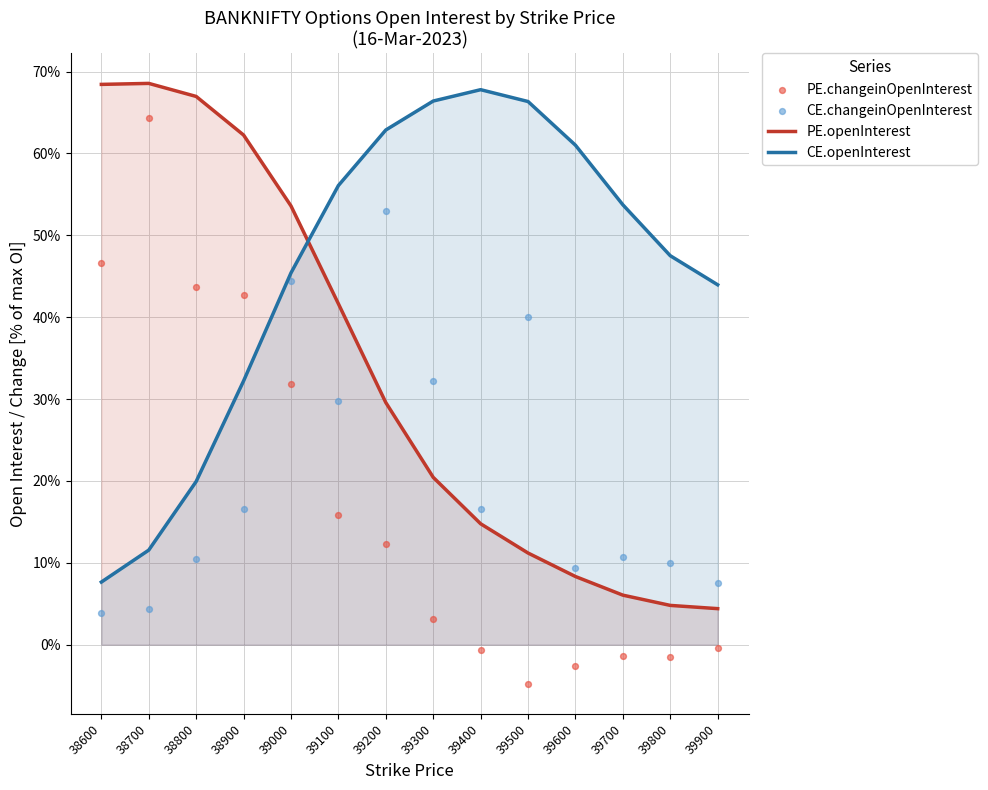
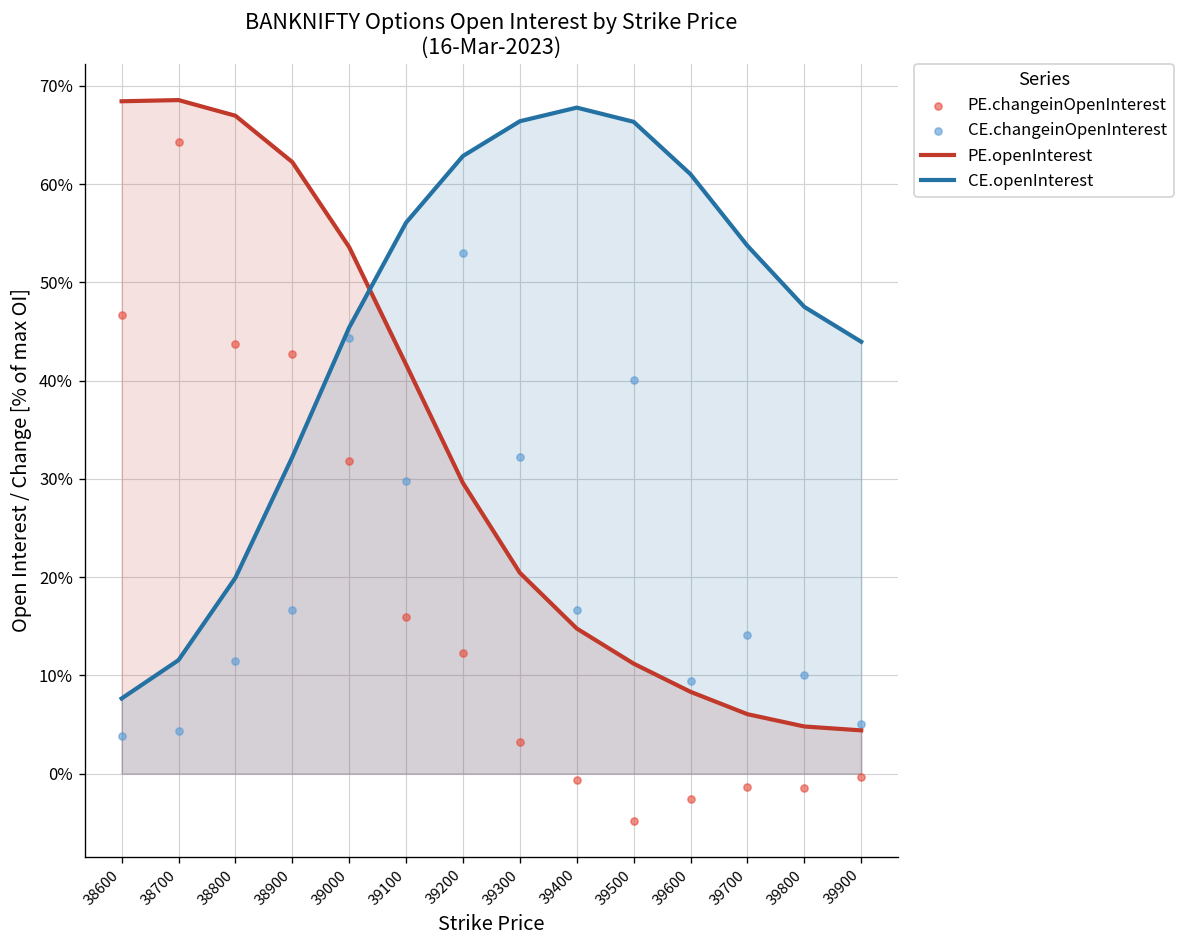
CE.changeinOpenInterest, 38800: 11% -> 12%
CE.changeinOpenInterest, 39700: 11% -> 14%
CE.changeinOpenInterest, 39900: 8% -> 5%
